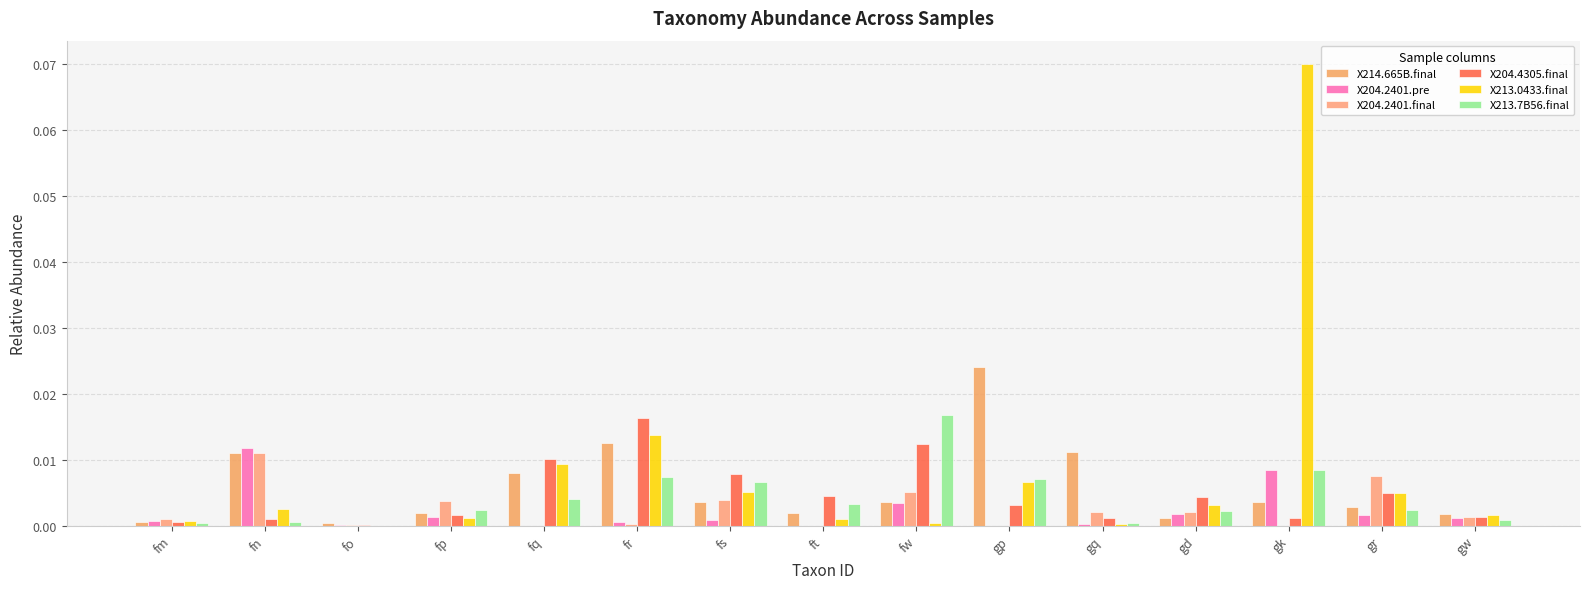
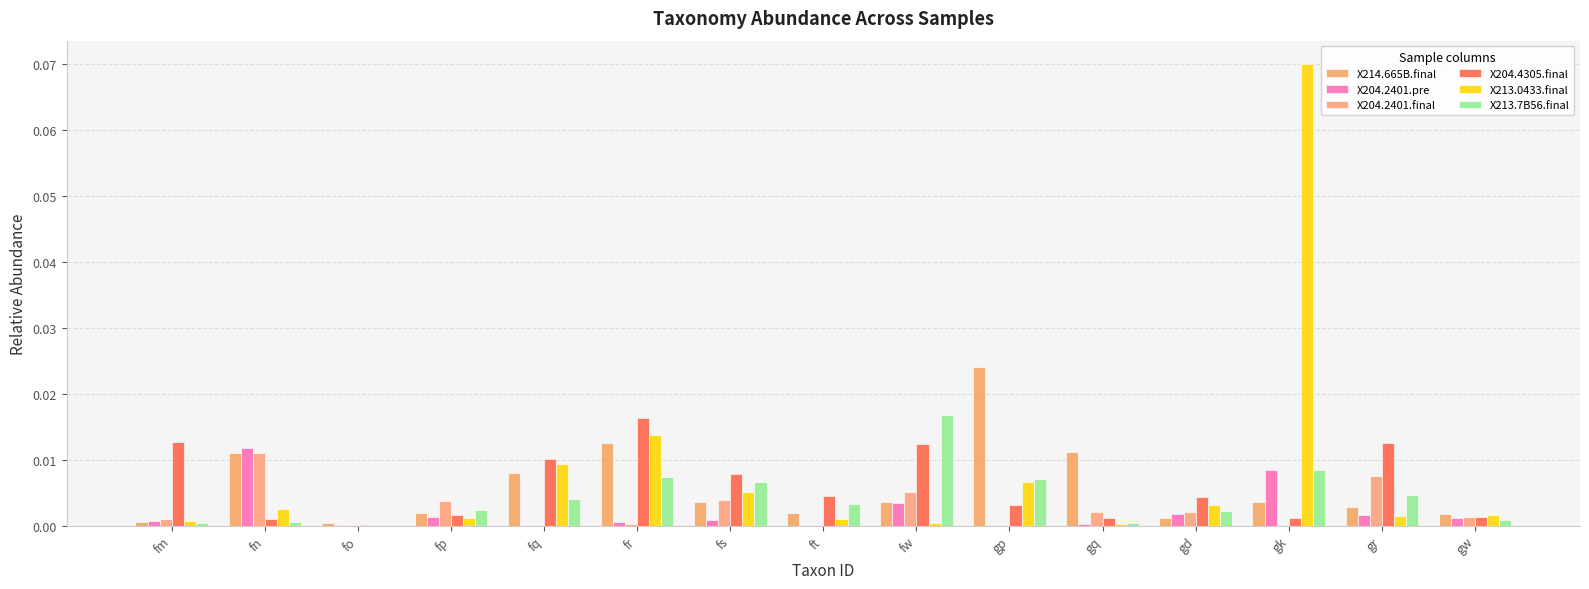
X204.4305.final, fm: 0.001 -> 0.013
X204.4305.final, gr: 0.005 -> 0.012
X213.0433.final, gr: 0.005 -> 0.001
X213.7B56.final, gr: 0.002 -> 0.005
